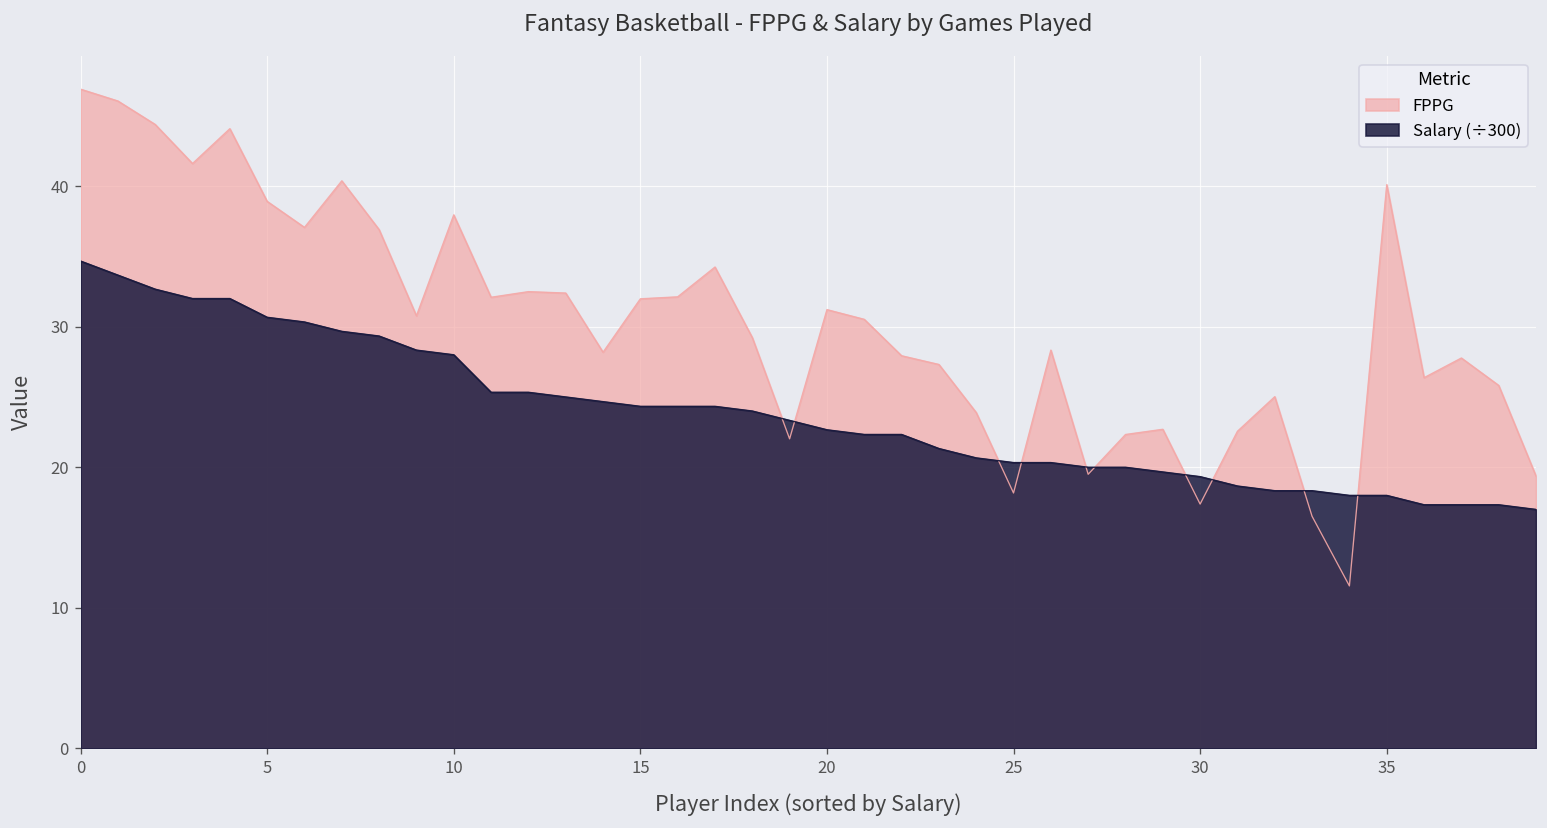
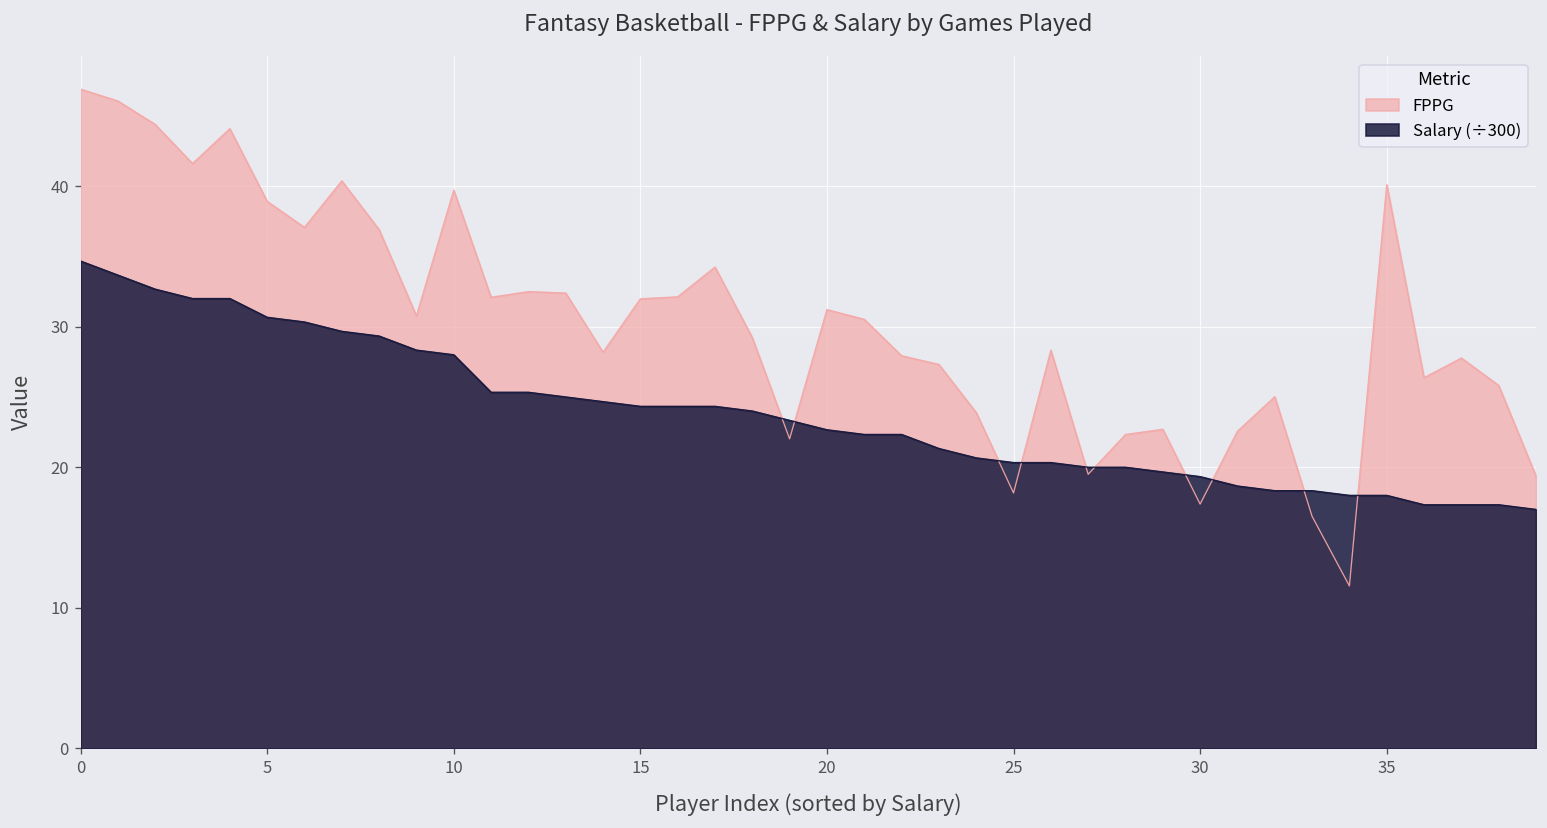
FPPG, 10: 38.0 -> 39.7
